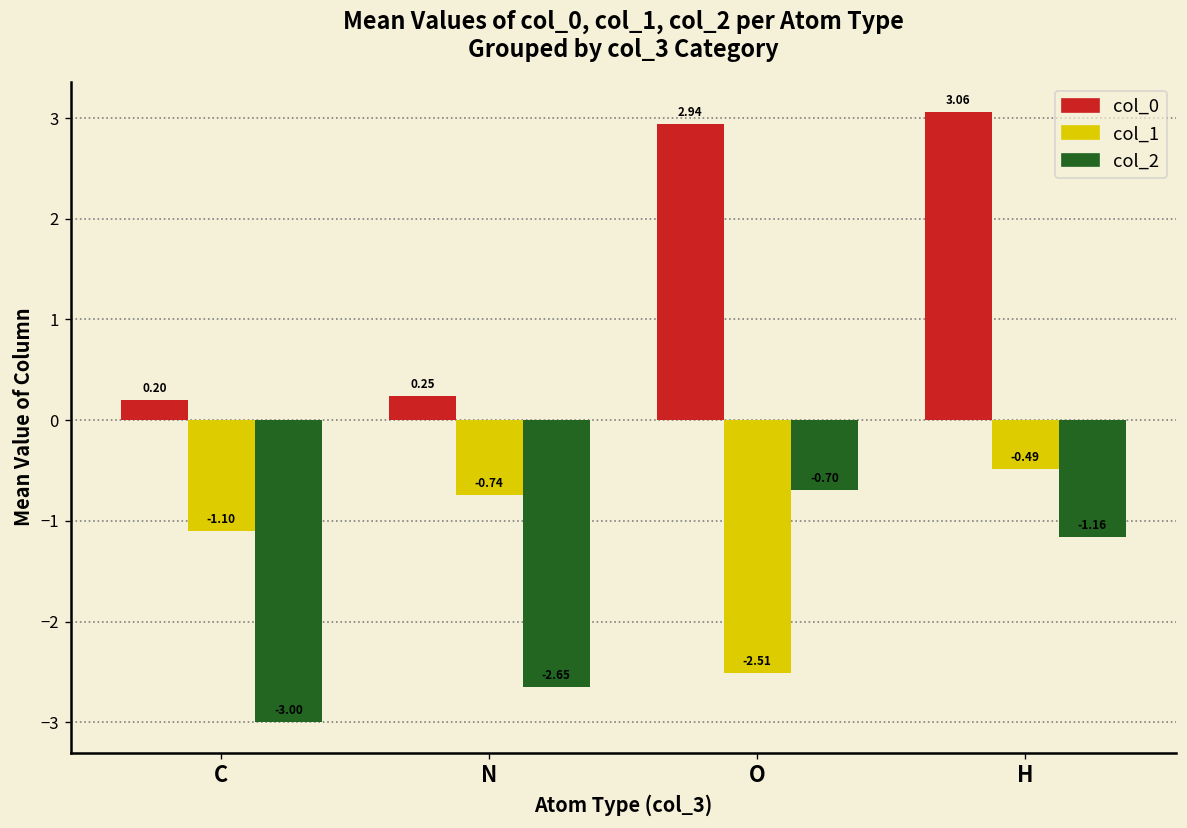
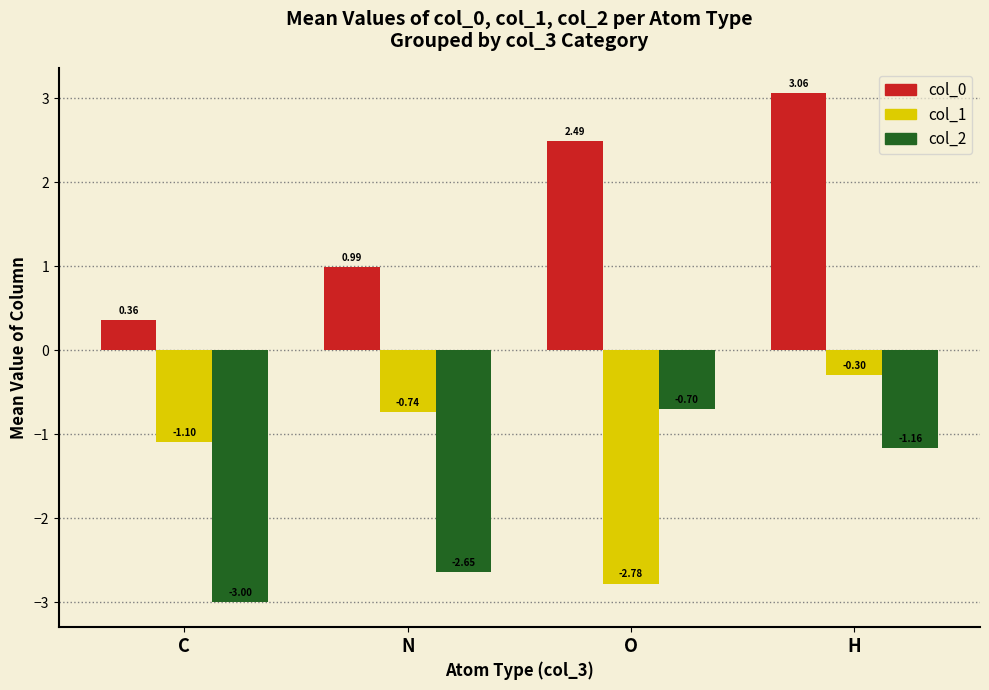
col_0, C: 0.20 -> 0.36
col_0, N: 0.25 -> 0.99
col_0, O: 2.94 -> 2.49
col_1, O: -2.51 -> -2.78
col_1, H: -0.49 -> -0.30
